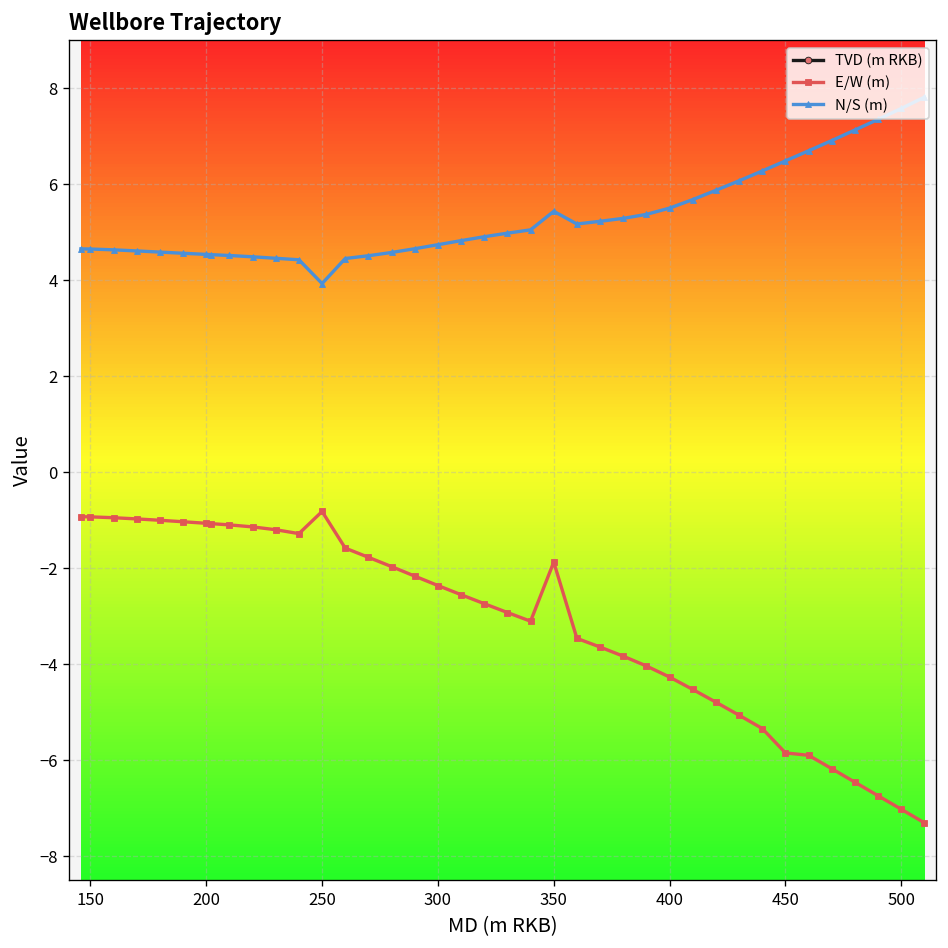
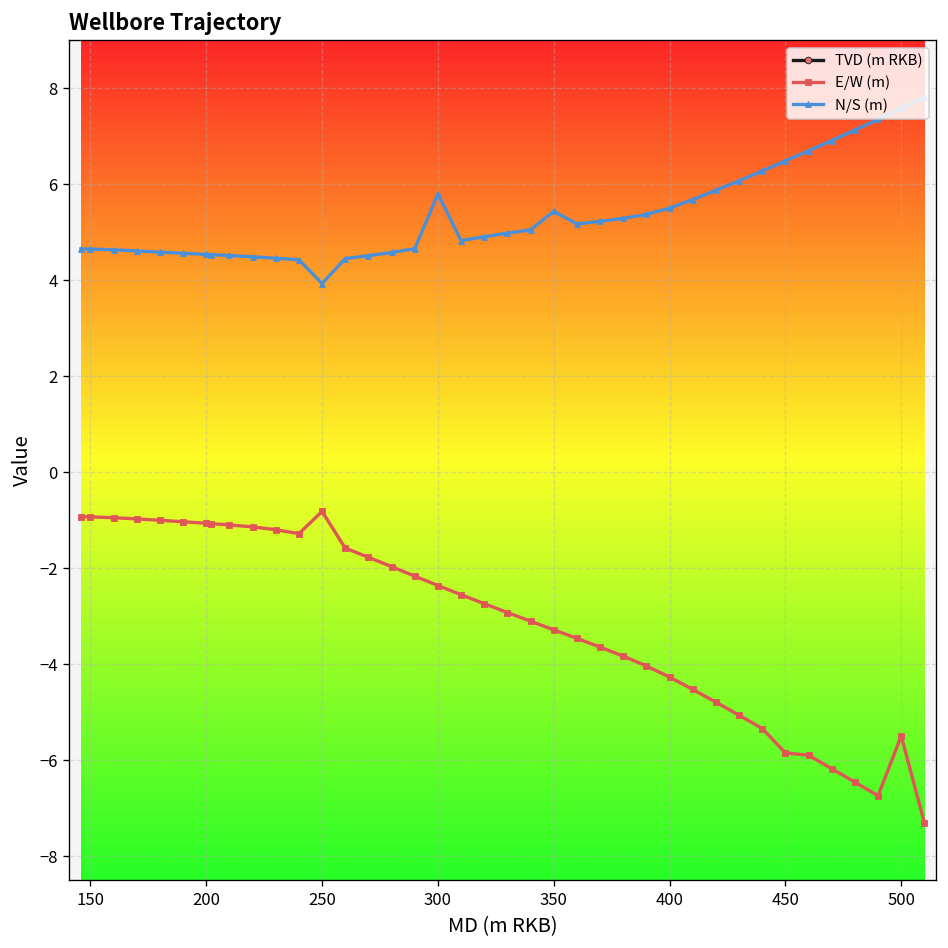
N/S (m), 300: 4.7 -> 5.8
E/W (m), 350: -1.9 -> -3.3
E/W (m), 500: -7.0 -> -5.5
